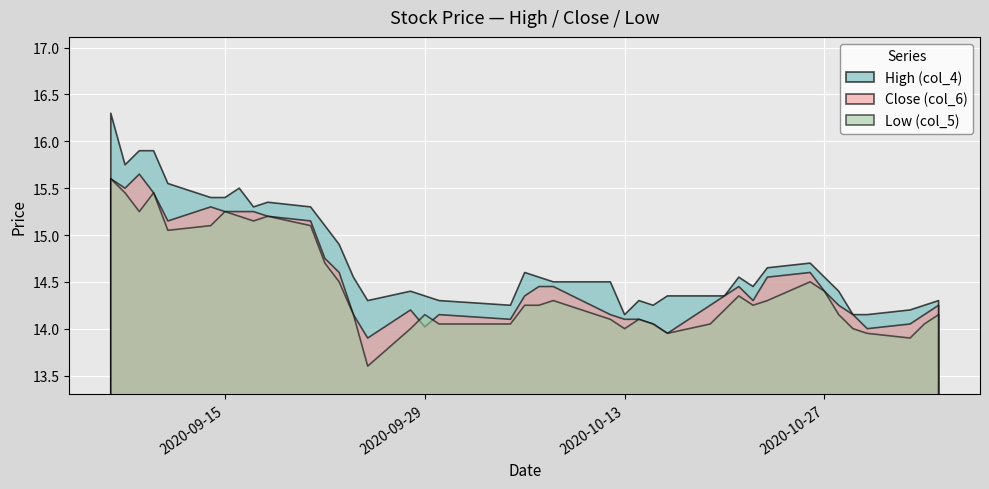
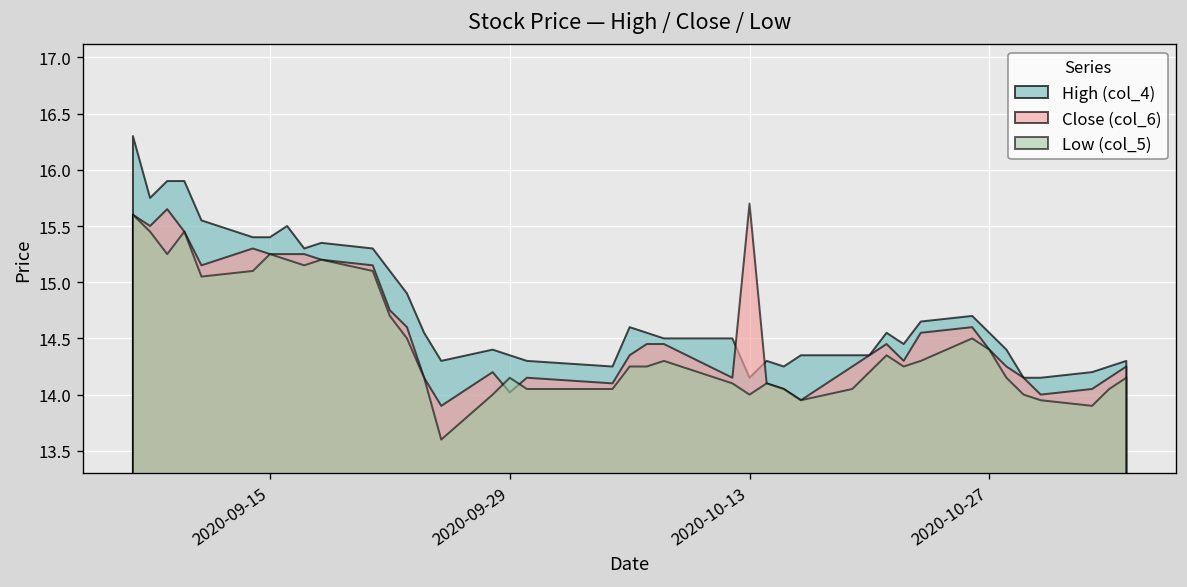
Close (col_6), 2020-10-13: 14.1 -> 15.7
